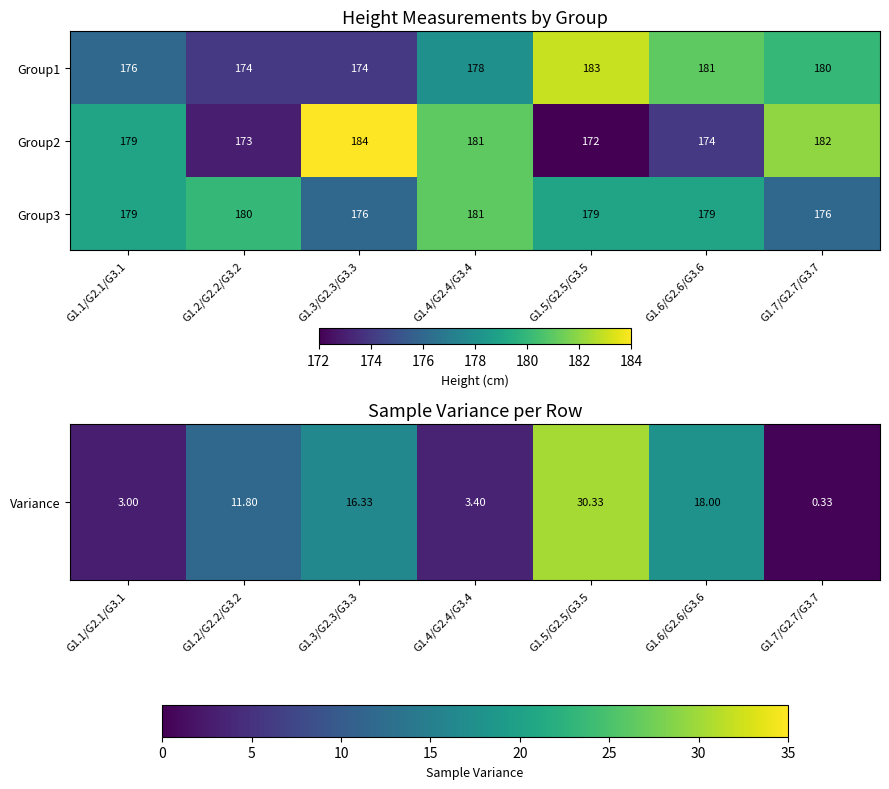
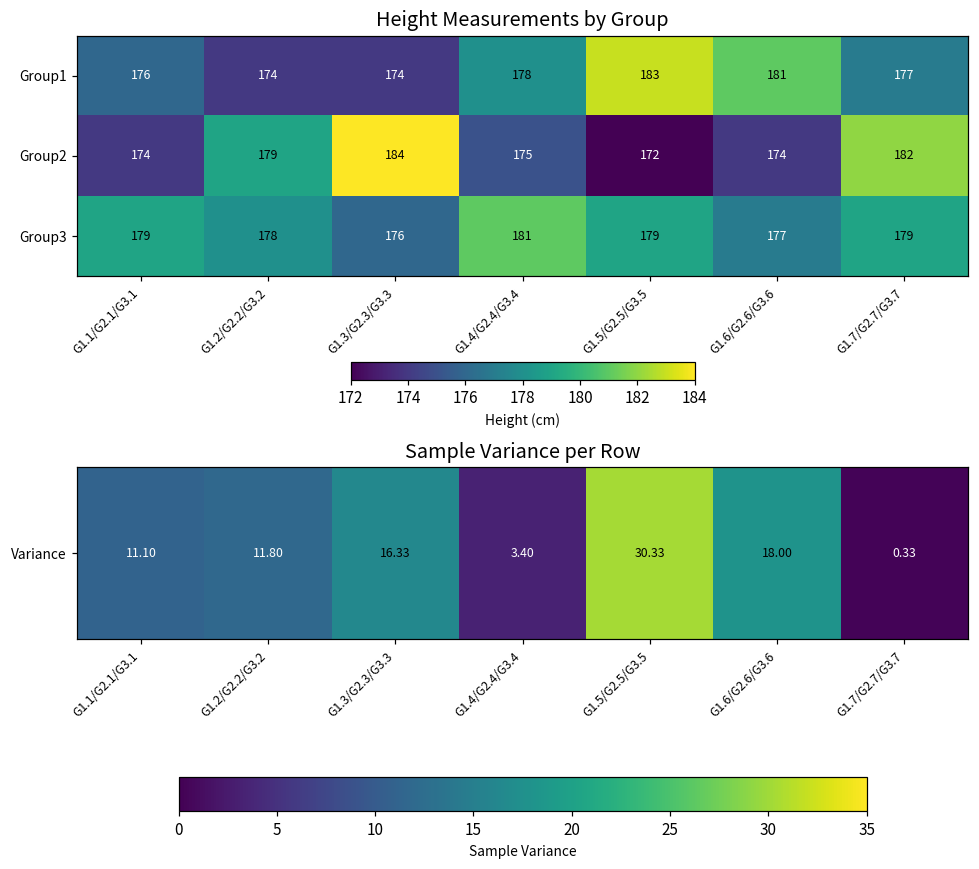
Height Measurements by Group, Group1, G1.7/G2.7/G3.7: 180 -> 177
Height Measurements by Group, Group2, G1.1/G2.1/G3.1: 179 -> 174
Height Measurements by Group, Group2, G1.2/G2.2/G3.2: 173 -> 179
Height Measurements by Group, Group2, G1.4/G2.4/G3.4: 181 -> 175
Height Measurements by Group, Group3, G1.2/G2.2/G3.2: 180 -> 178
Height Measurements by Group, Group3, G1.6/G2.6/G3.6: 179 -> 177
Height Measurements by Group, Group3, G1.7/G2.7/G3.7: 176 -> 179
Sample Variance per Row, Variance, G1.1/G2.1/G3.1: 3.00 -> 11.10
